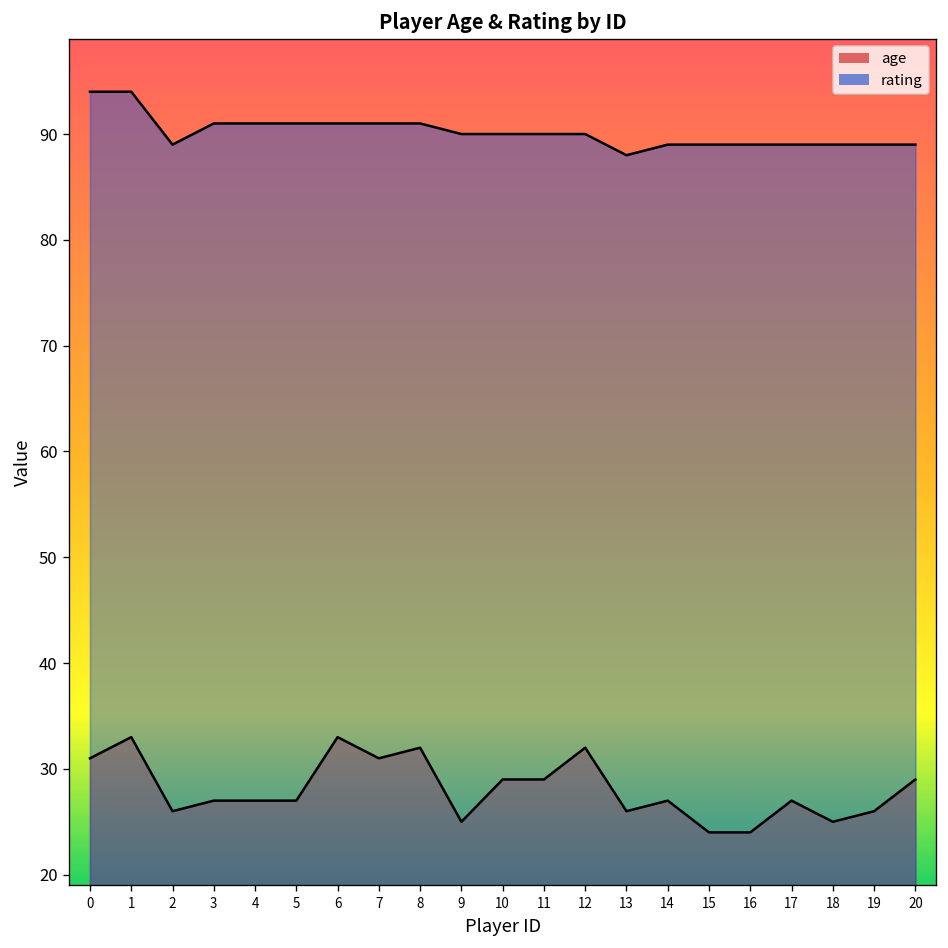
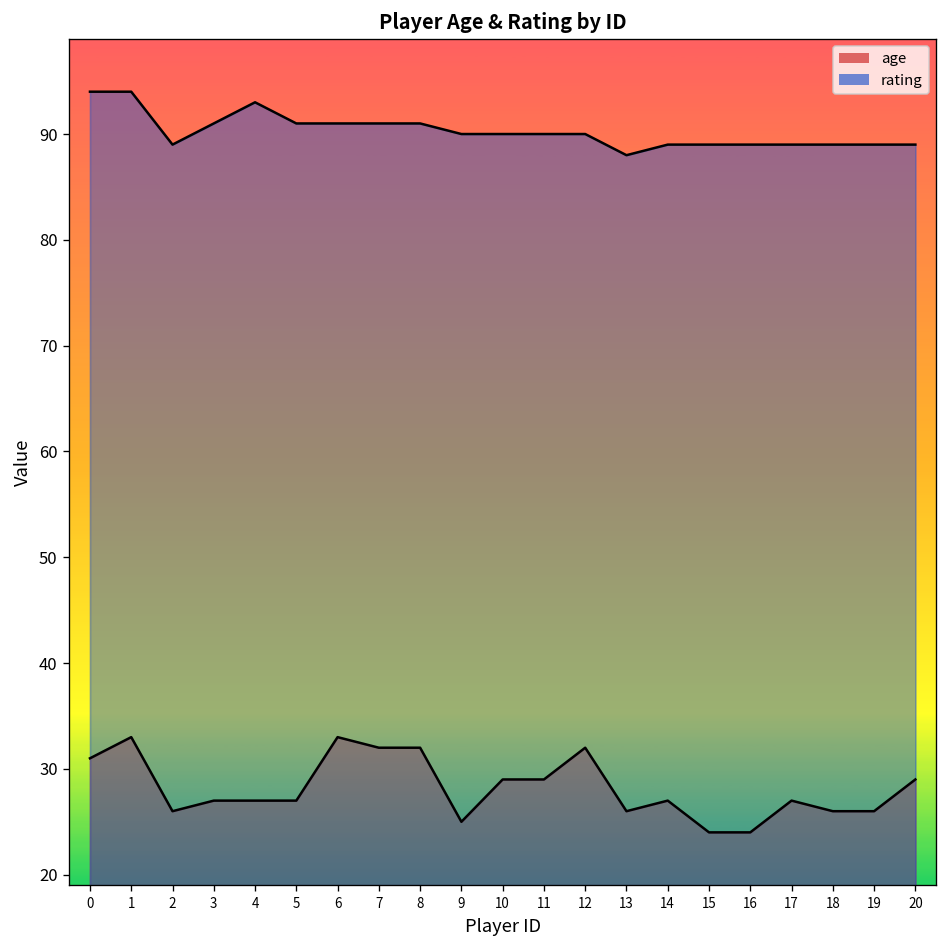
rating, 4: 91 -> 93
age, 7: 31 -> 32
age, 18: 25 -> 26
